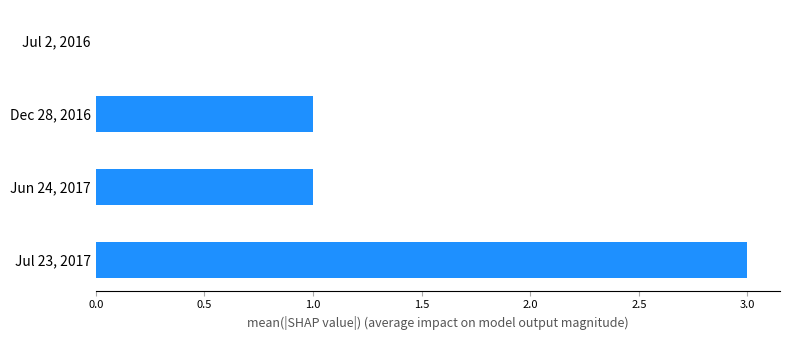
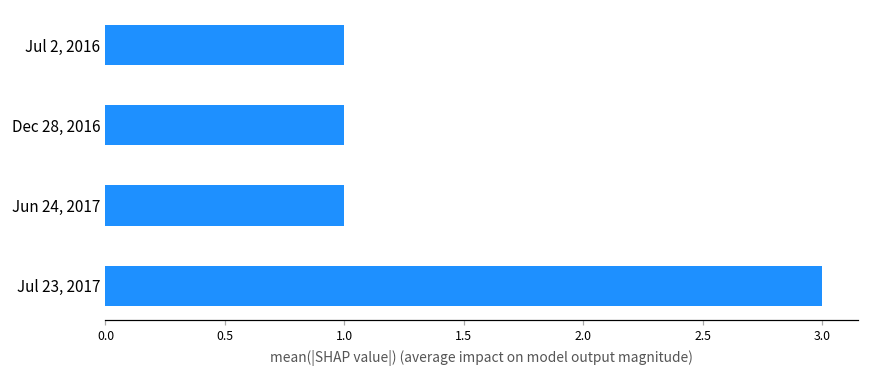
Jul 2, 2016: 0 -> 1
